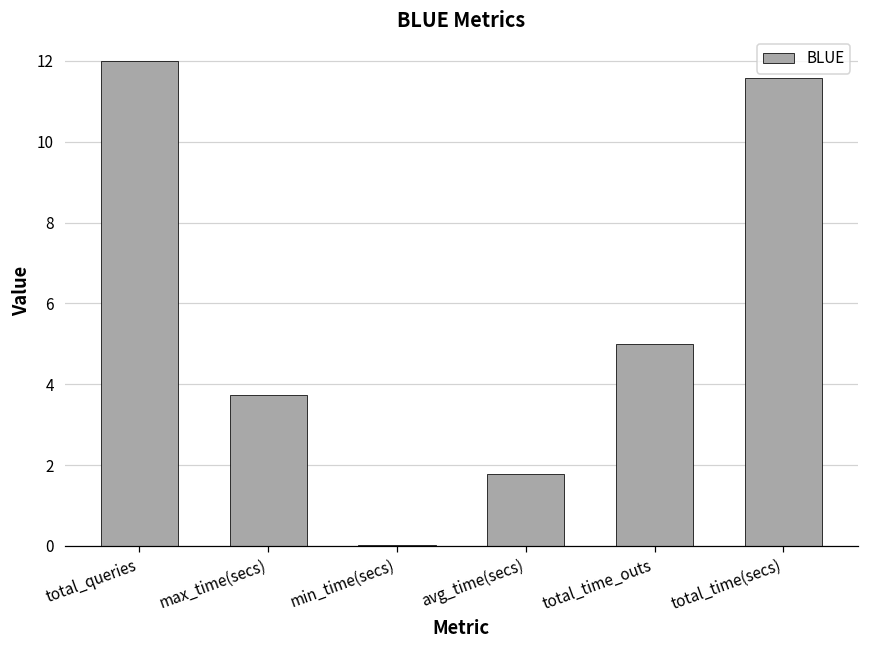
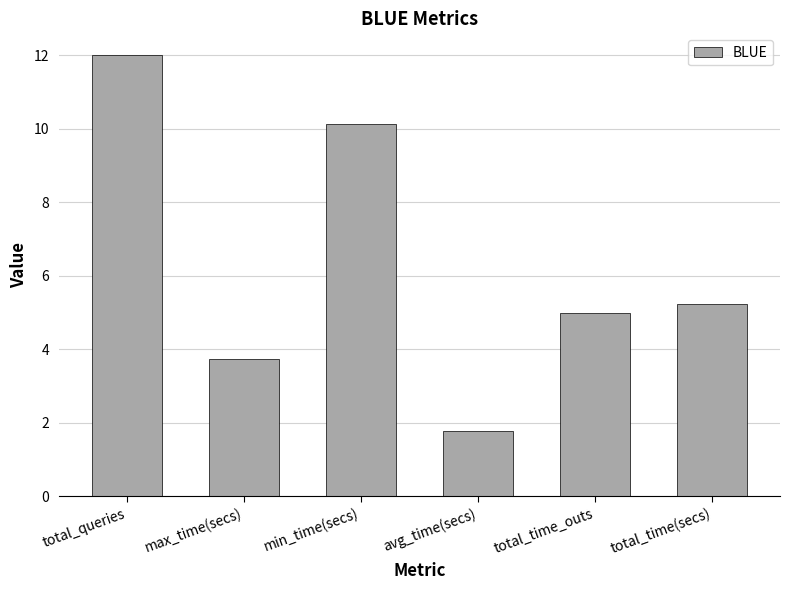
min_time(secs): 0.0 -> 10.1
total_time(secs): 11.6 -> 5.2
